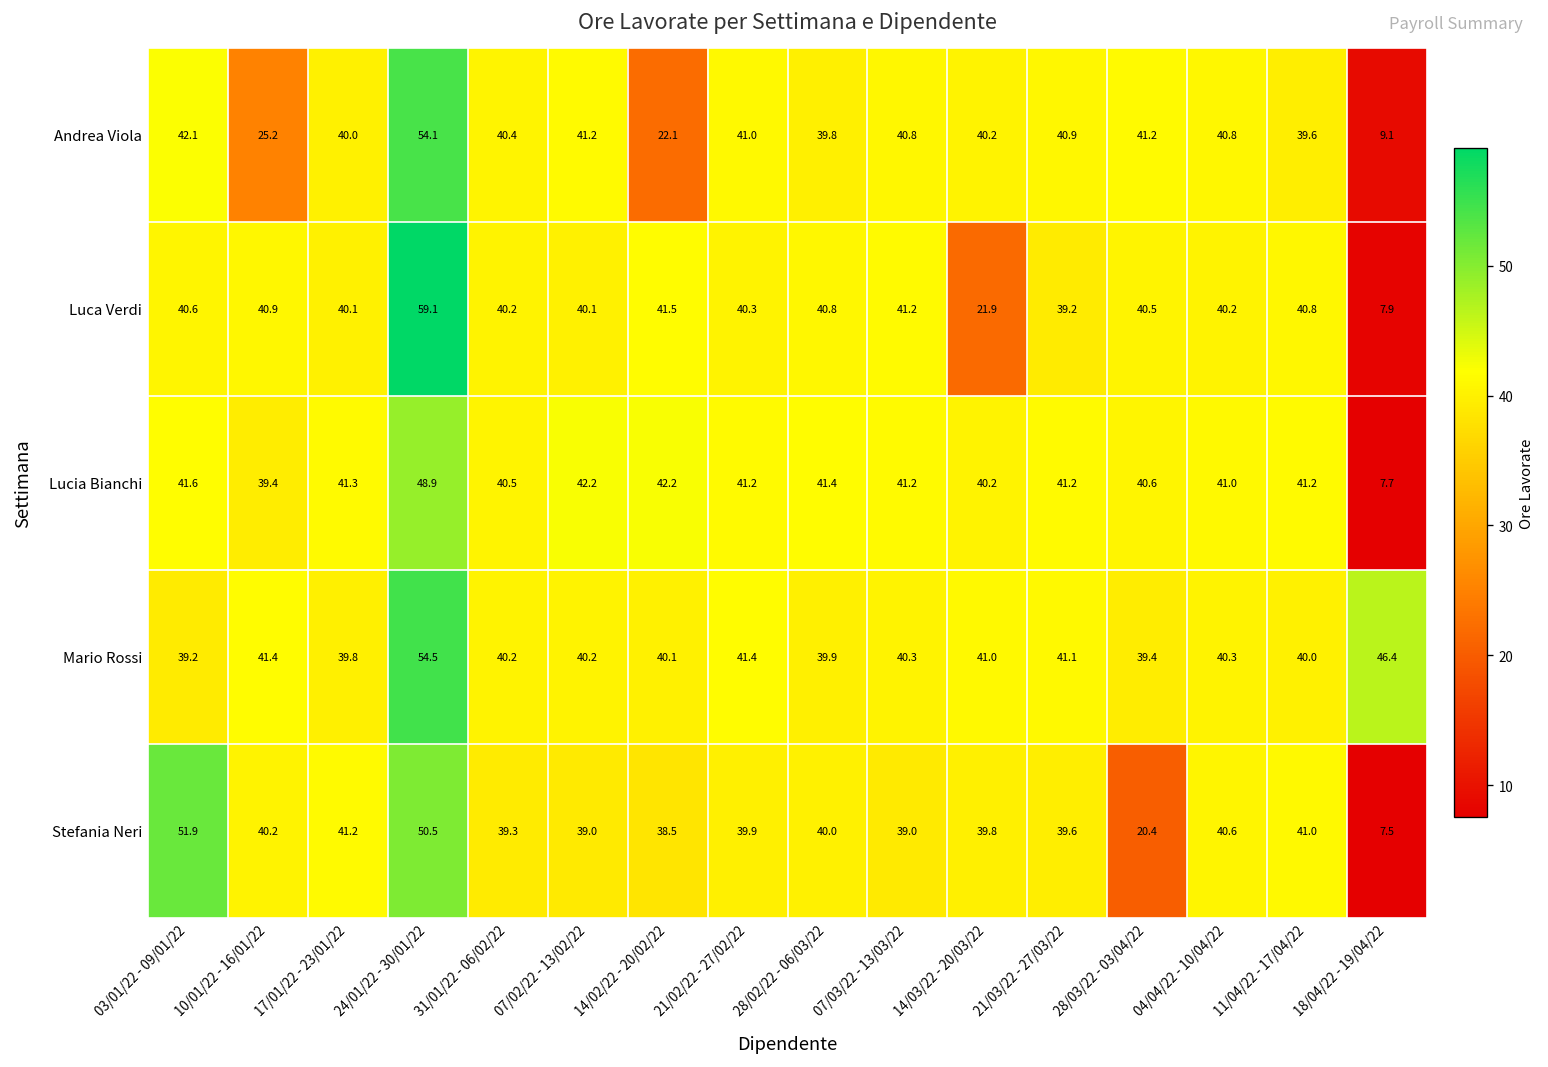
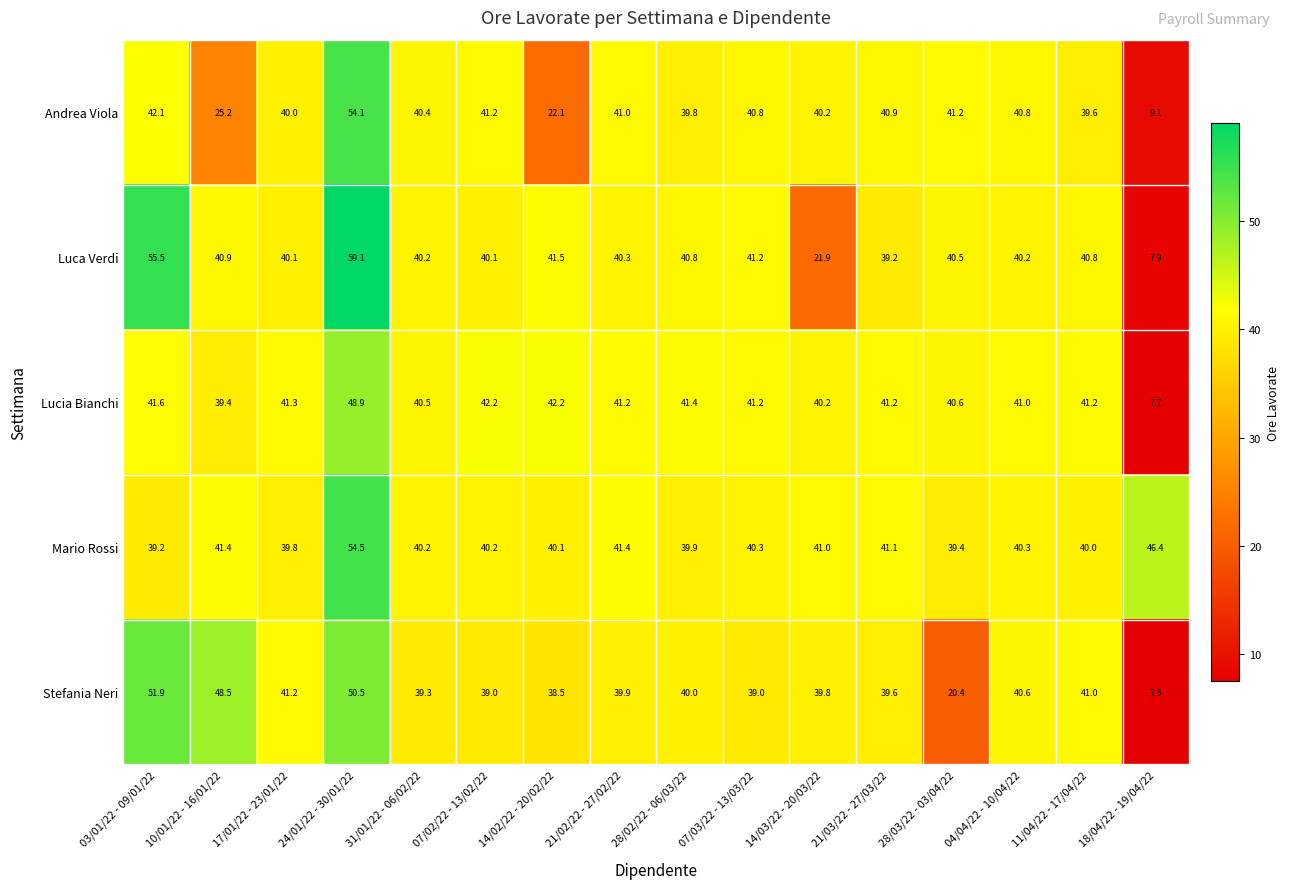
Luca Verdi, 03/01/22 - 09/01/22: 40.6 -> 55.5
Stefania Neri, 10/01/22 - 16/01/22: 40.2 -> 48.5
